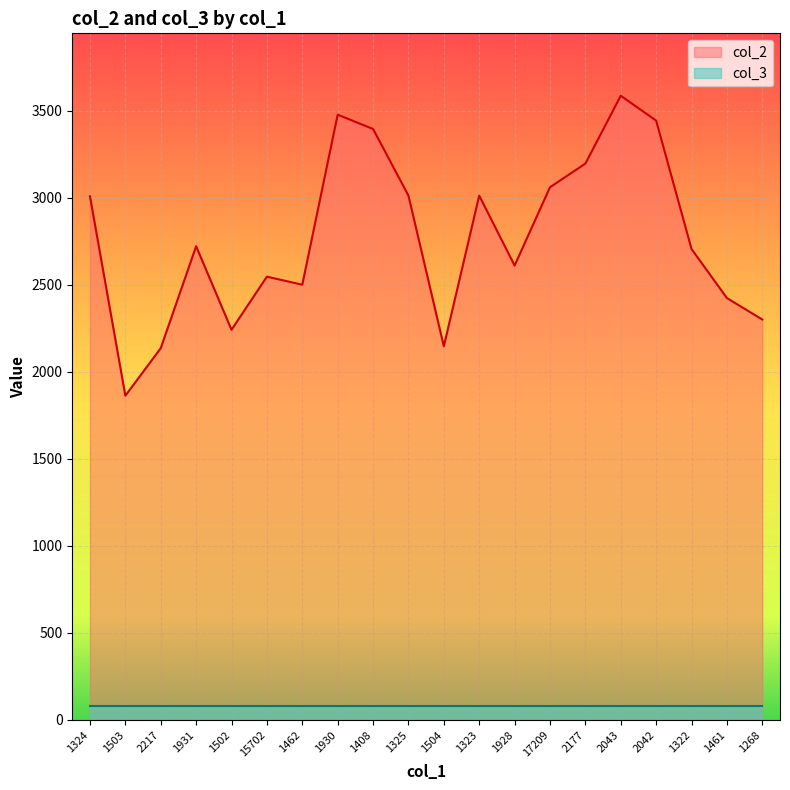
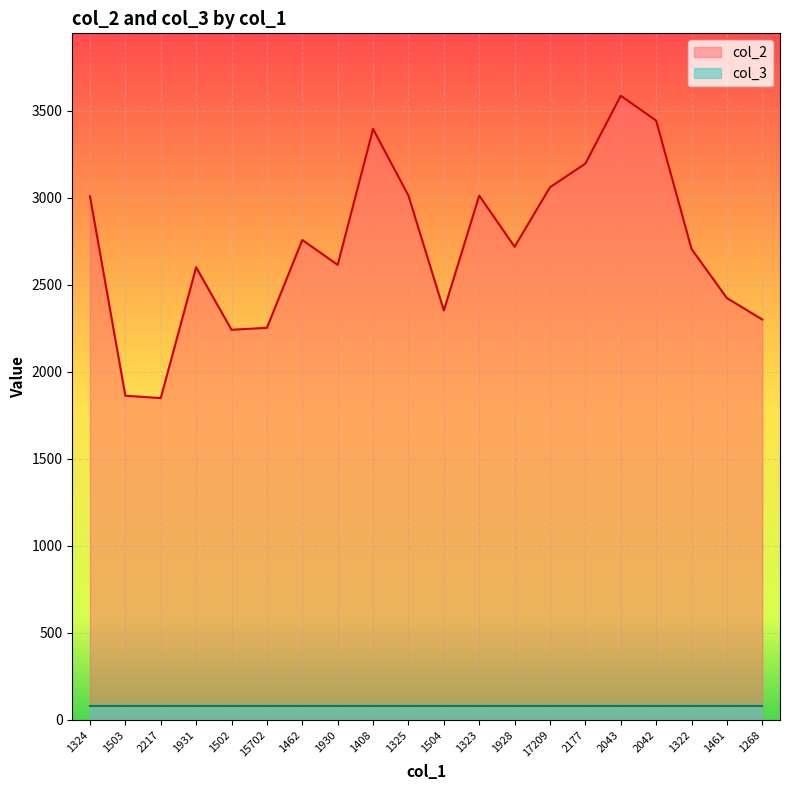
col_2, 2217: 2140 -> 1850
col_2, 1931: 2720 -> 2600
col_2, 15702: 2550 -> 2250
col_2, 1462: 2500 -> 2760
col_2, 1930: 3480 -> 2620
col_2, 1504: 2150 -> 2350
col_2, 1928: 2610 -> 2720
